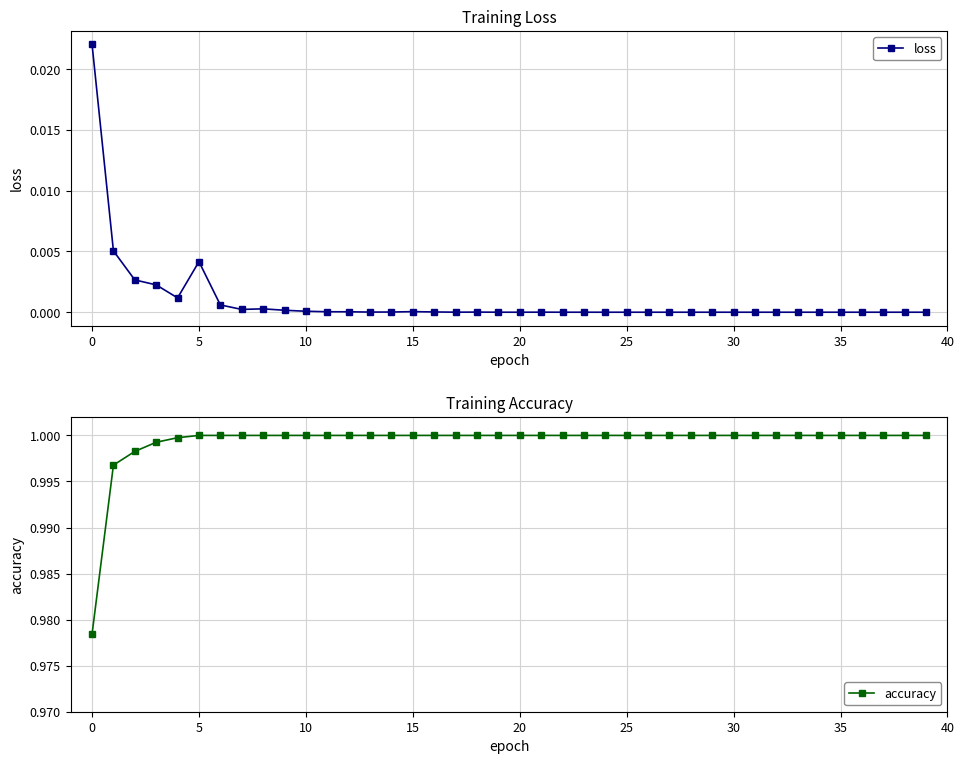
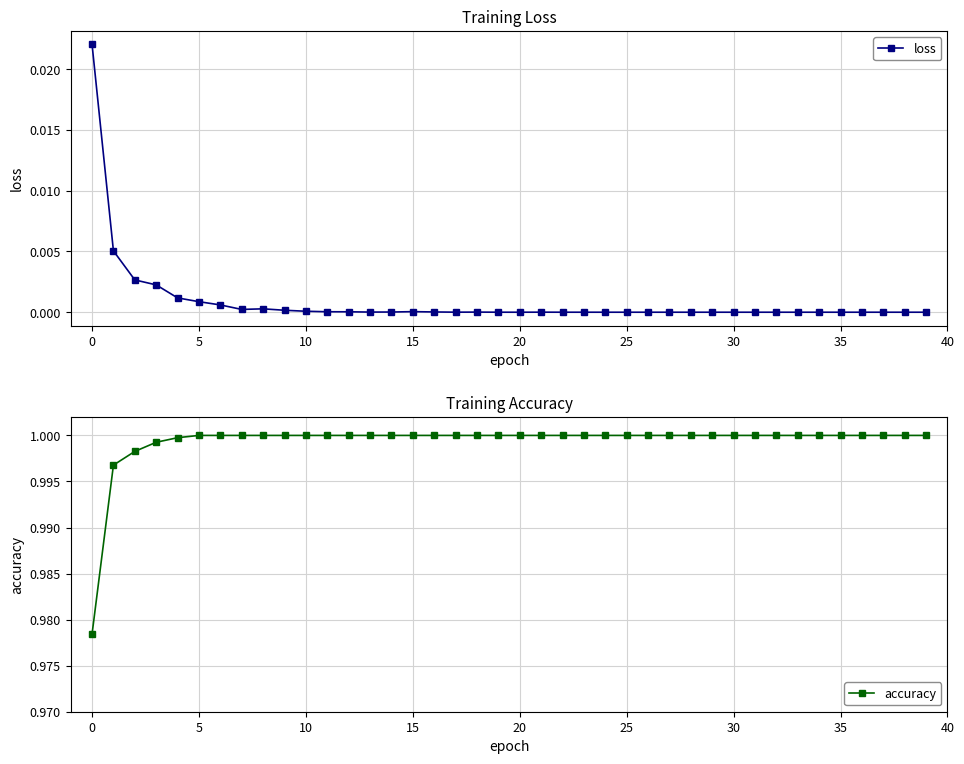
Training Loss, 5: 0.0042 -> 0.0009
